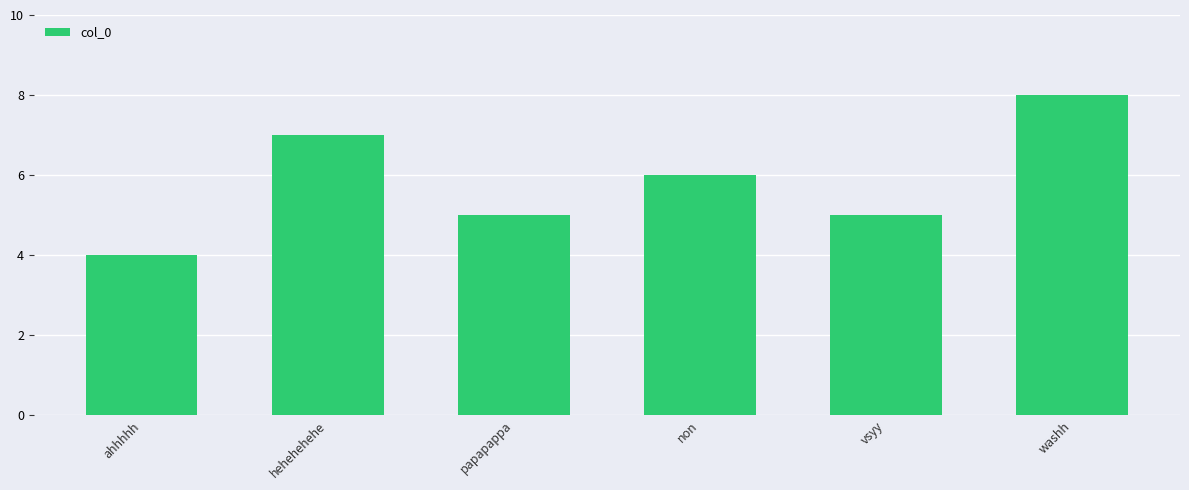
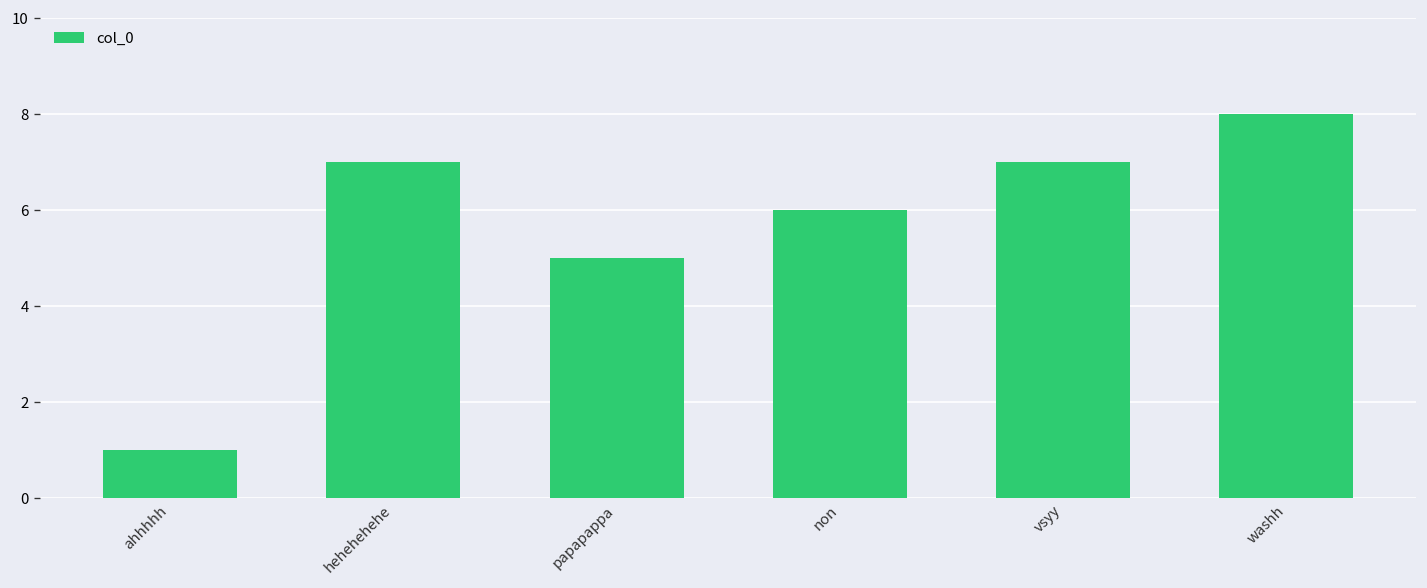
ahhhhh: 4 -> 1
vsyy: 5 -> 7
